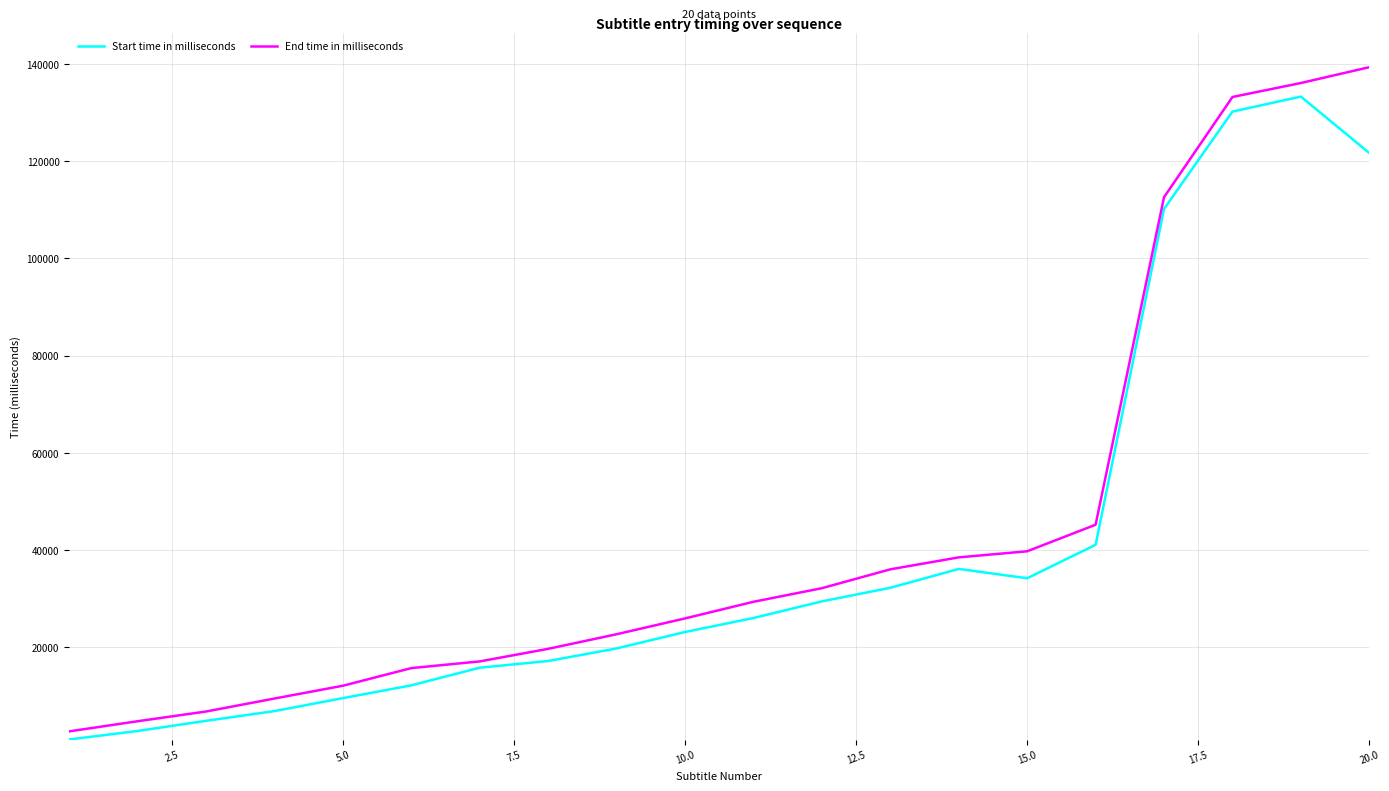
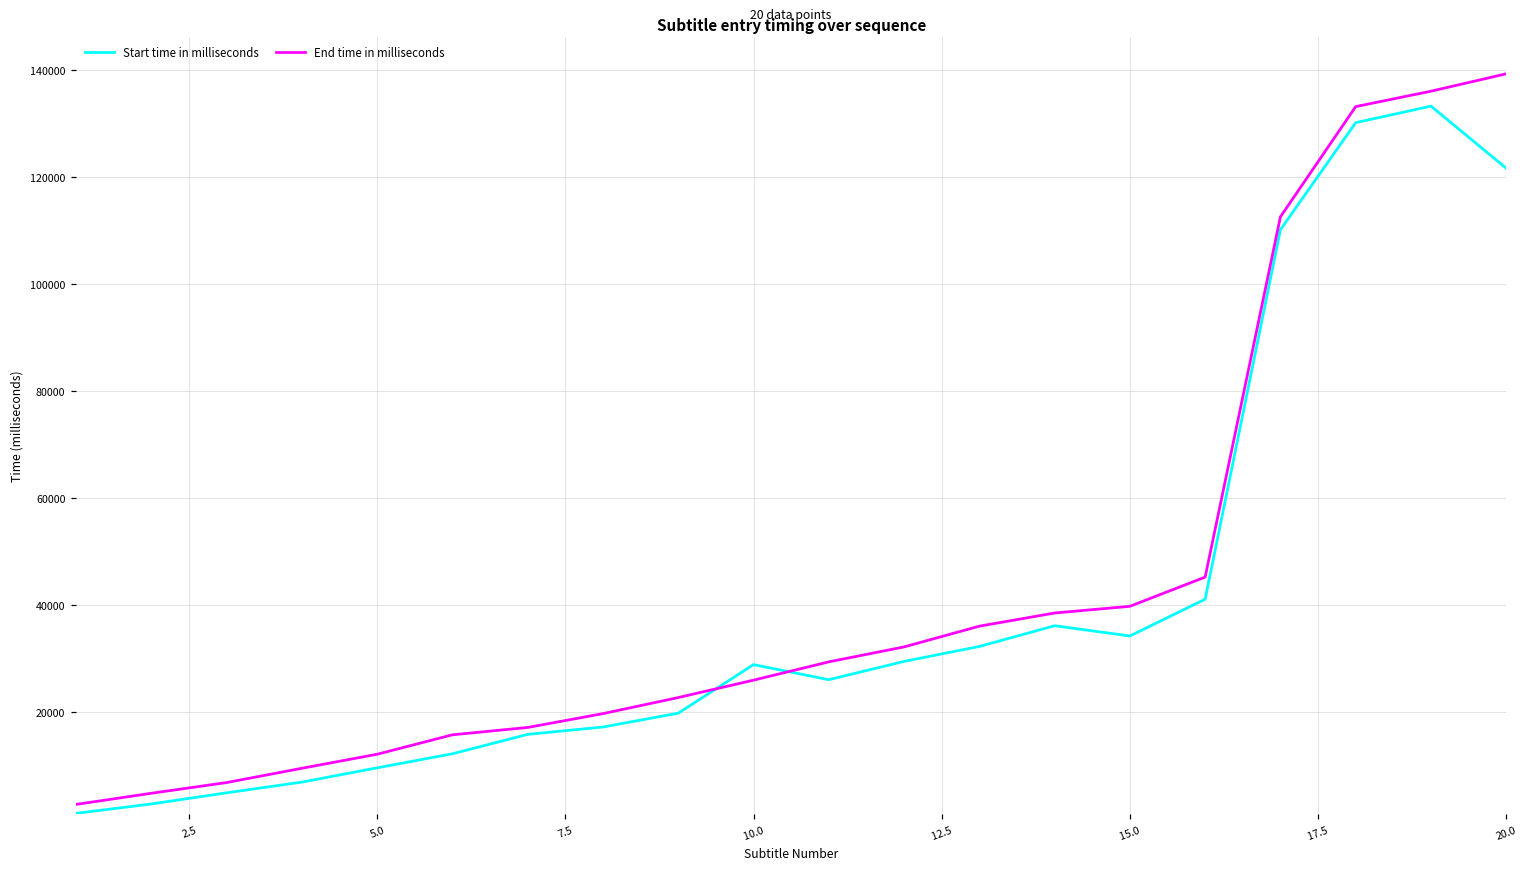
Start time in milliseconds, 10.0: 23000 -> 29000
